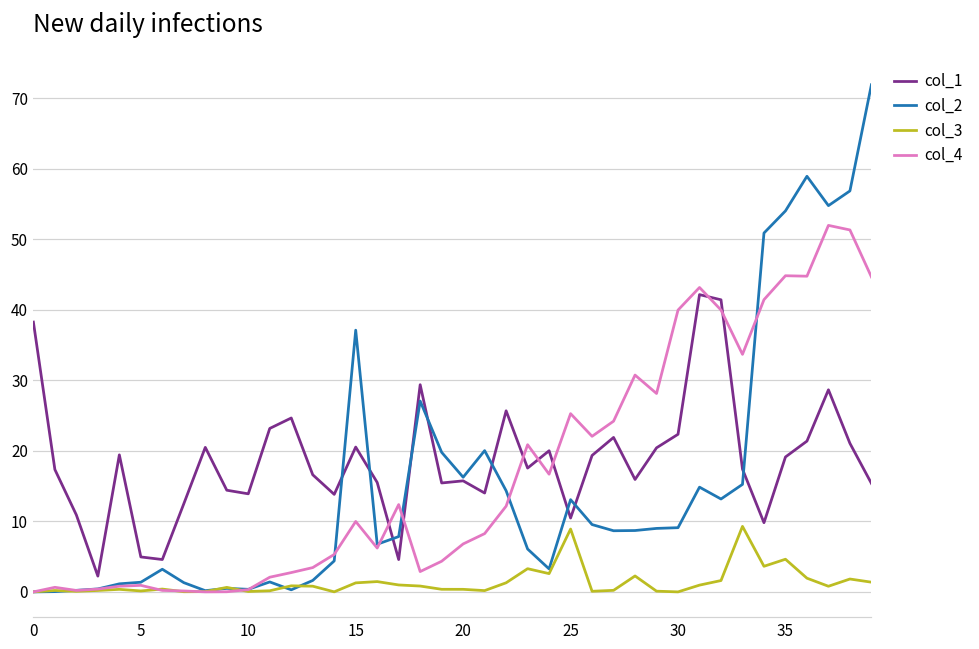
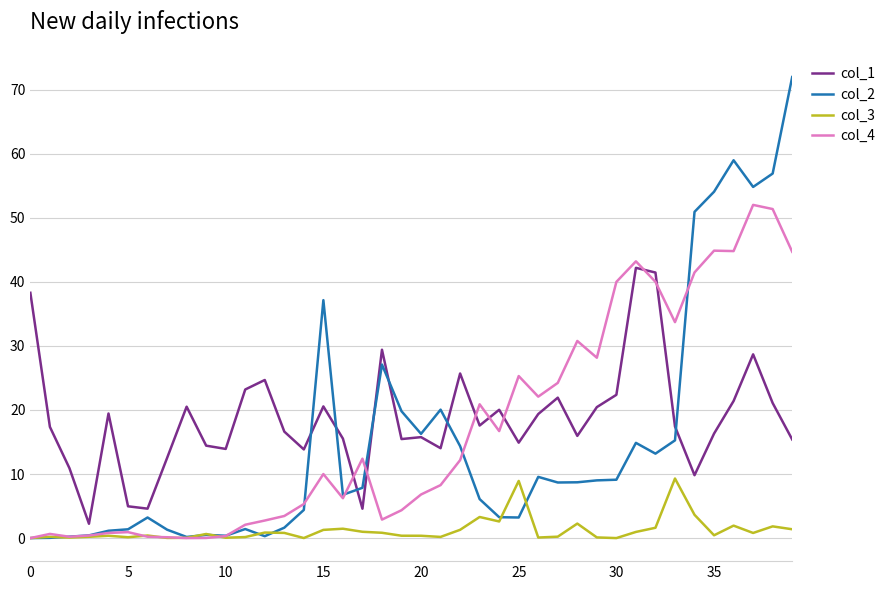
col_1, 25: 10 -> 15
col_2, 25: 13 -> 3
col_1, 35: 19 -> 16
col_3, 35: 5 -> 0
